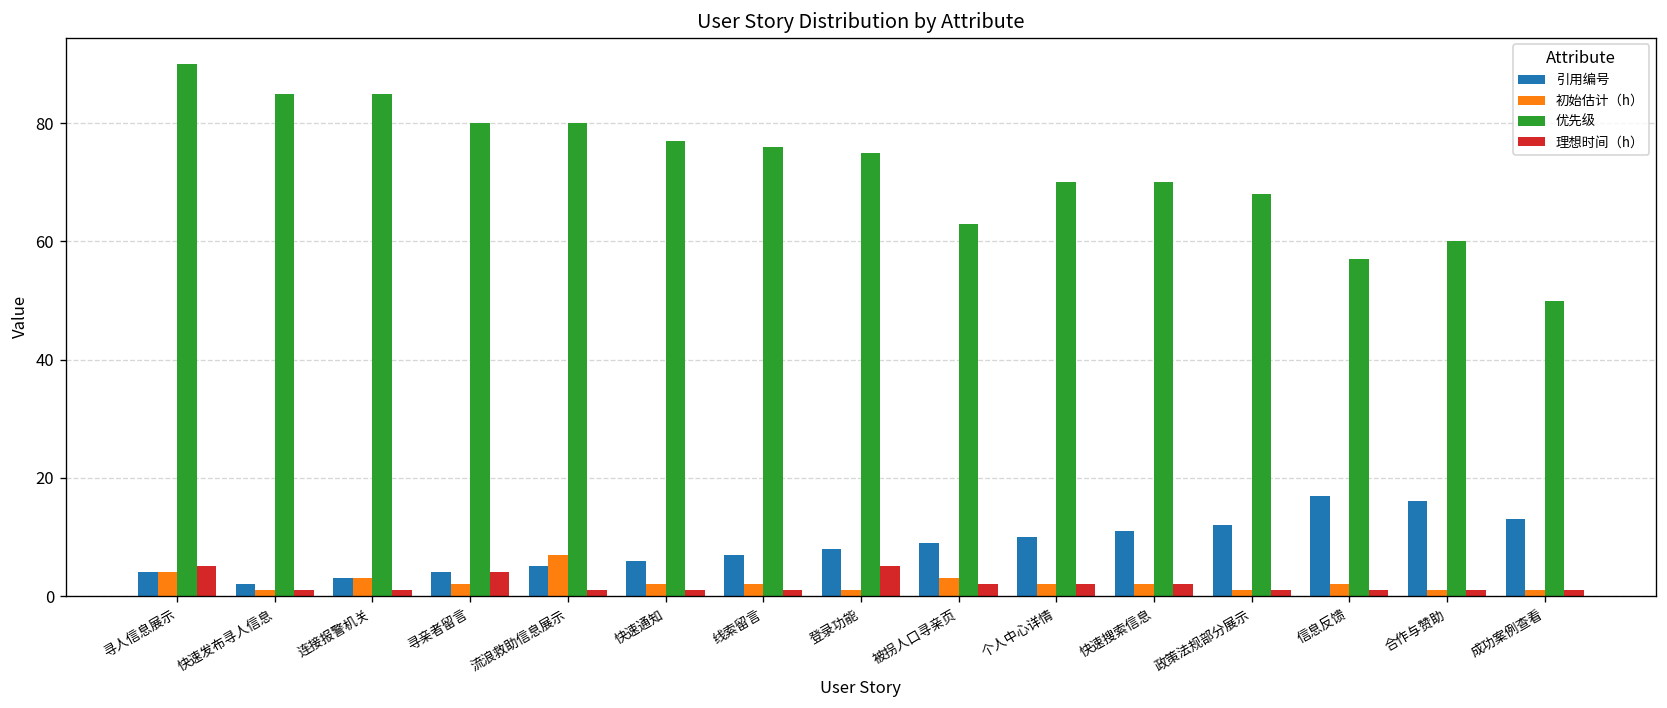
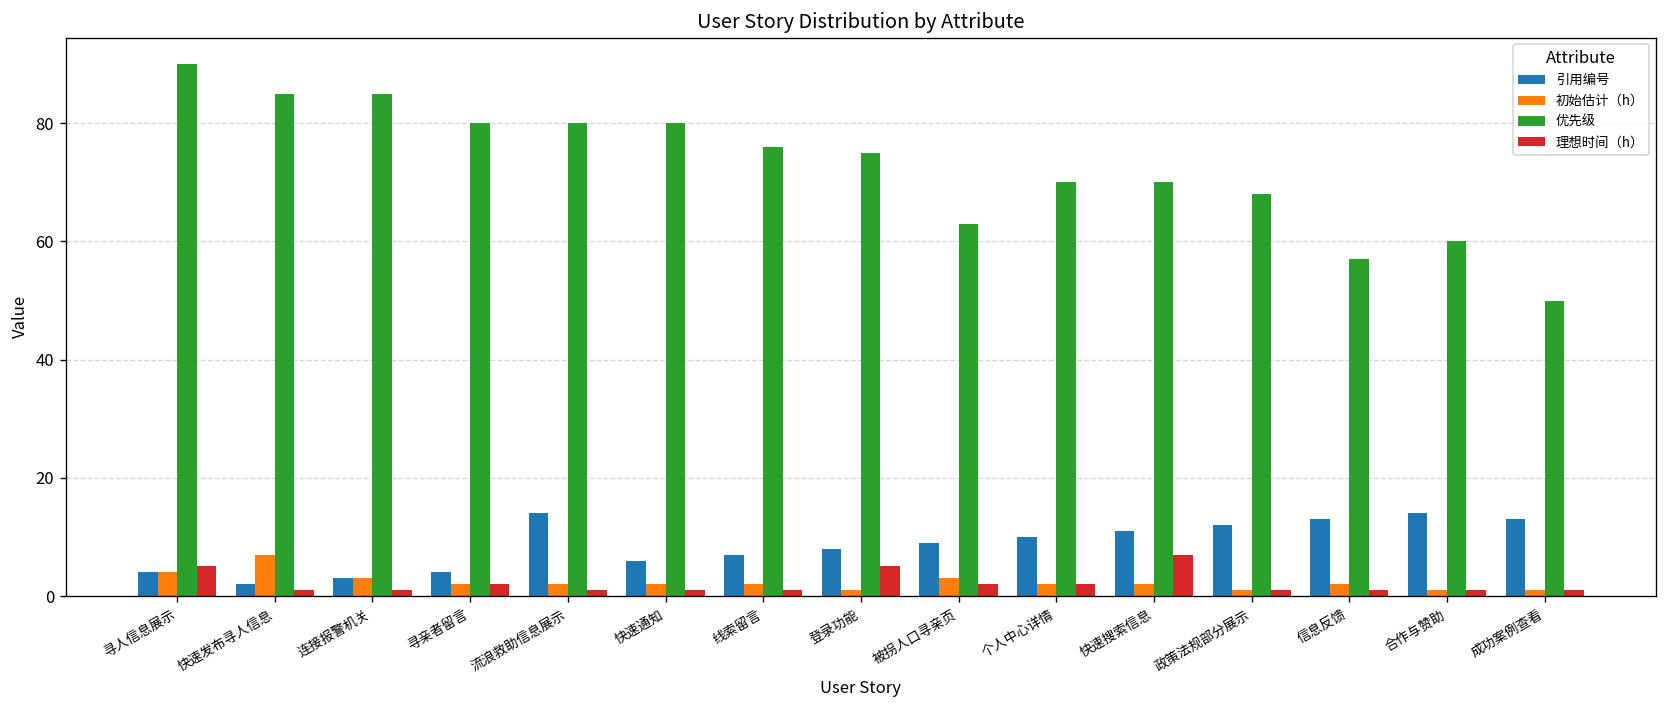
初始估计（h）, 快速发布寻人信息: 1 -> 7
理想时间（h）, 寻亲者留言: 4 -> 2
引用编号, 流浪救助信息展示: 5 -> 14
初始估计（h）, 流浪救助信息展示: 7 -> 2
优先级, 快速通知: 77 -> 80
理想时间（h）, 快速搜索信息: 2 -> 7
引用编号, 信息反馈: 17 -> 13
引用编号, 合作与赞助: 16 -> 14
